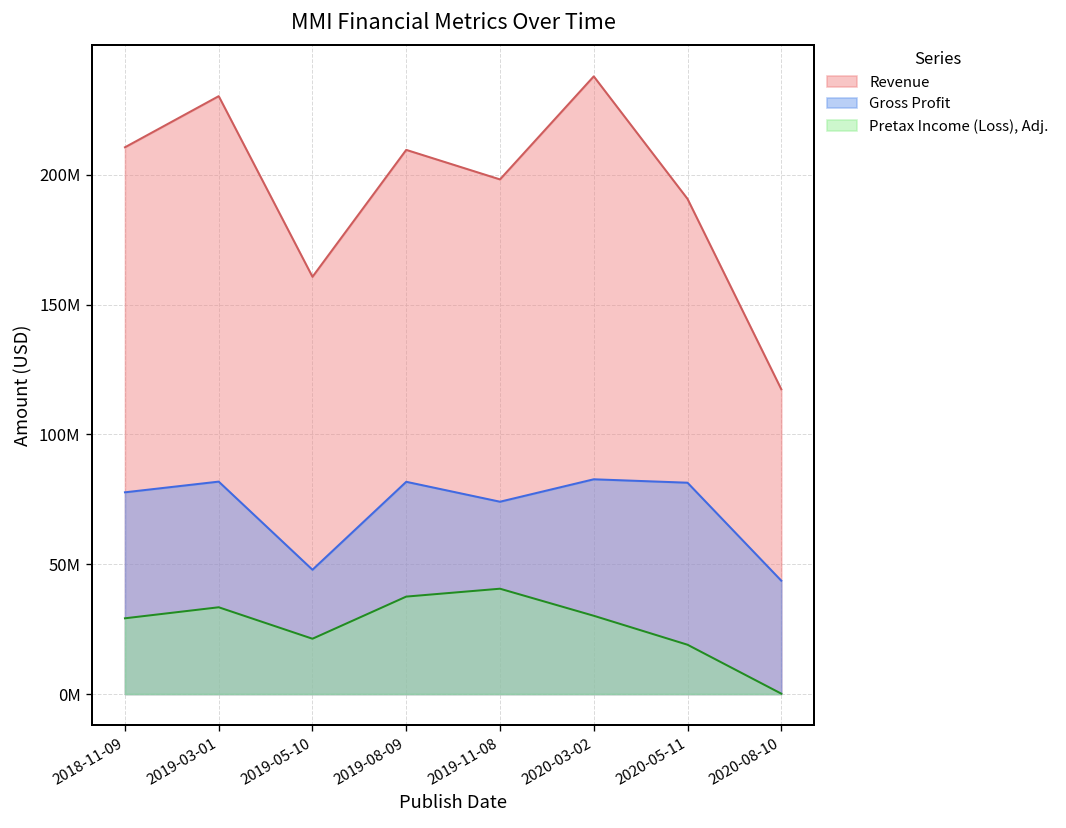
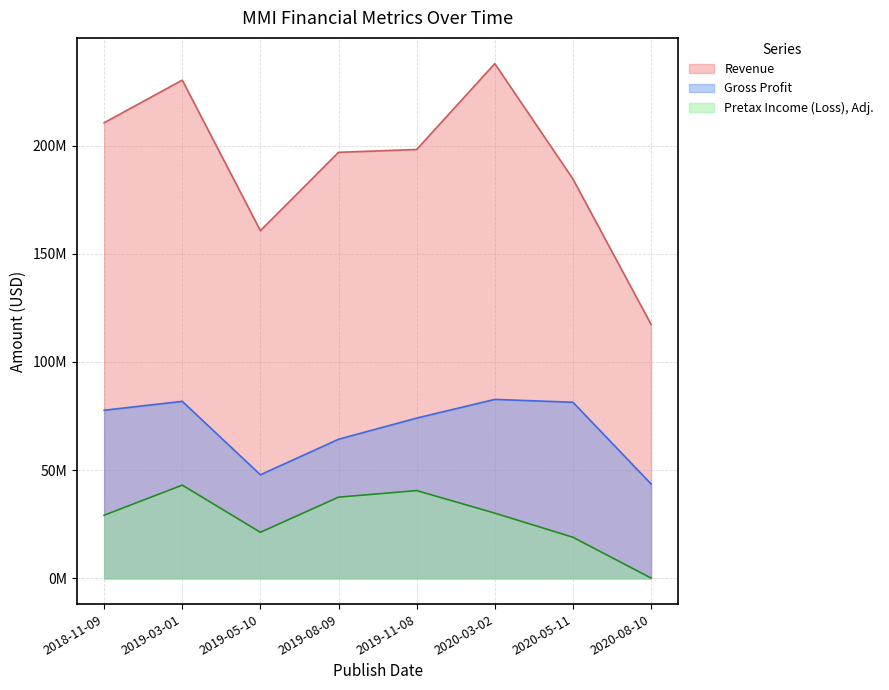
Pretax Income (Loss), Adj., 2019-03-01: 33000000 -> 43000000
Revenue, 2019-08-09: 210000000 -> 197000000
Gross Profit, 2019-08-09: 82000000 -> 64000000
Revenue, 2020-05-11: 191000000 -> 185000000
